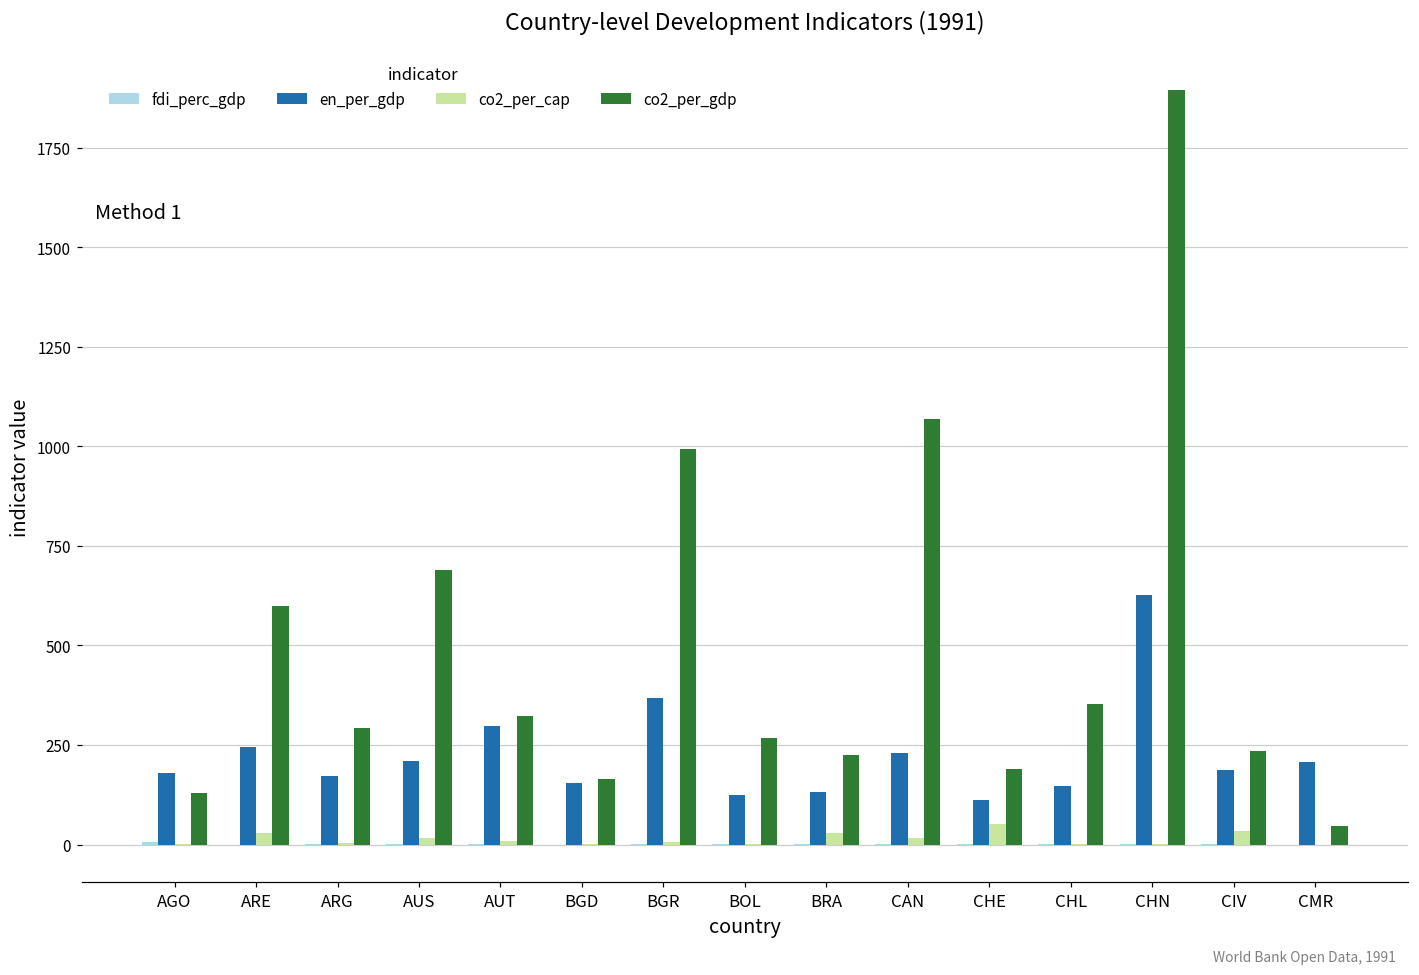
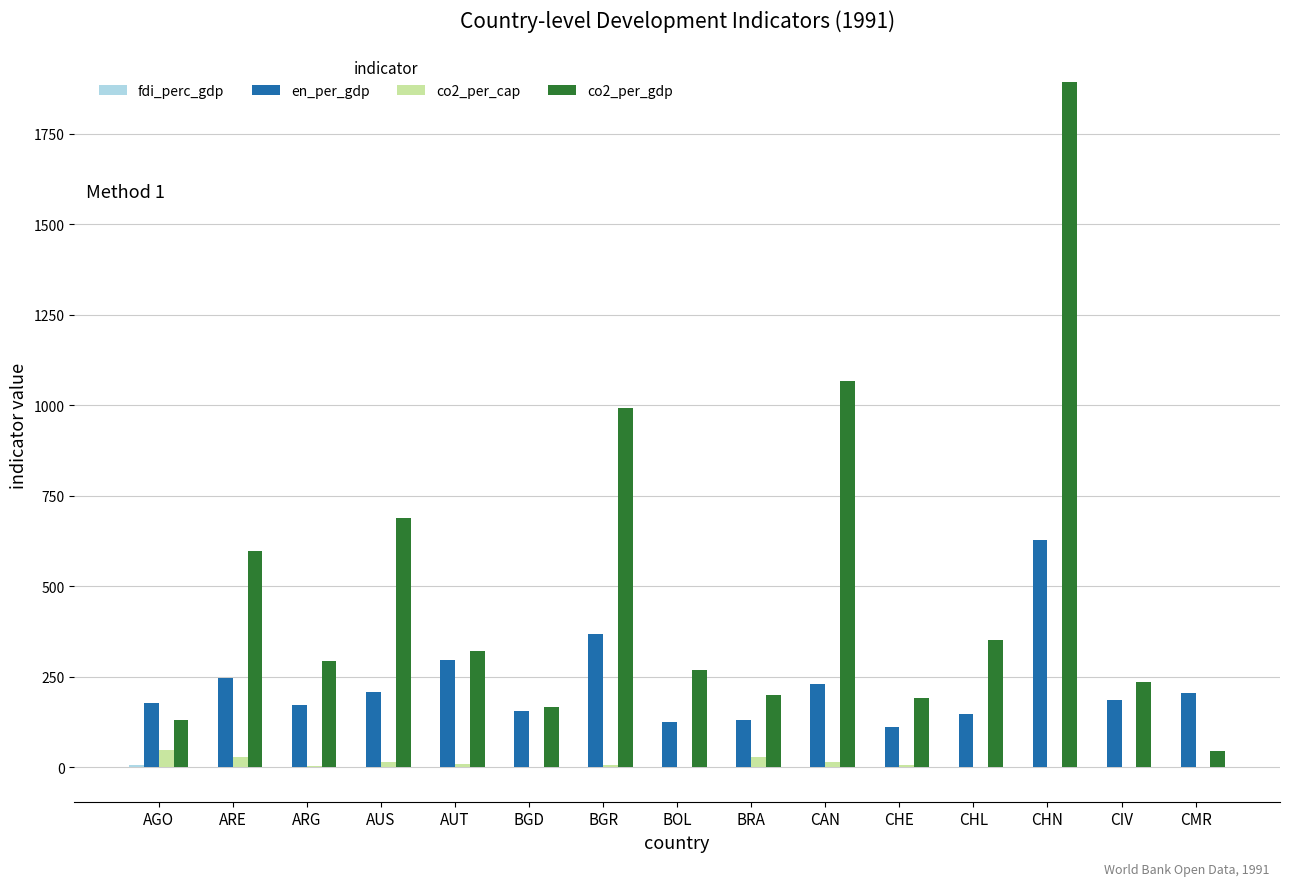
co2_per_cap, AGO: 0 -> 50
co2_per_gdp, BRA: 230 -> 200
co2_per_cap, CHE: 50 -> 10
co2_per_cap, CIV: 30 -> 0
